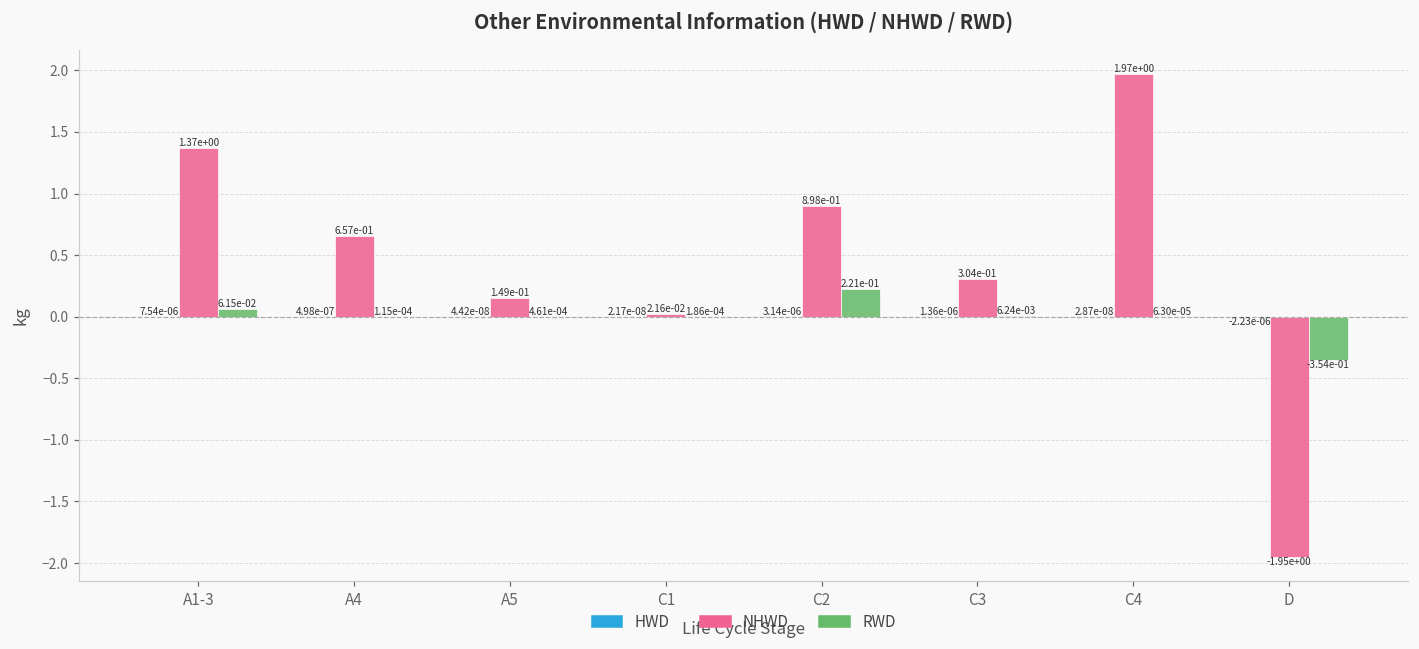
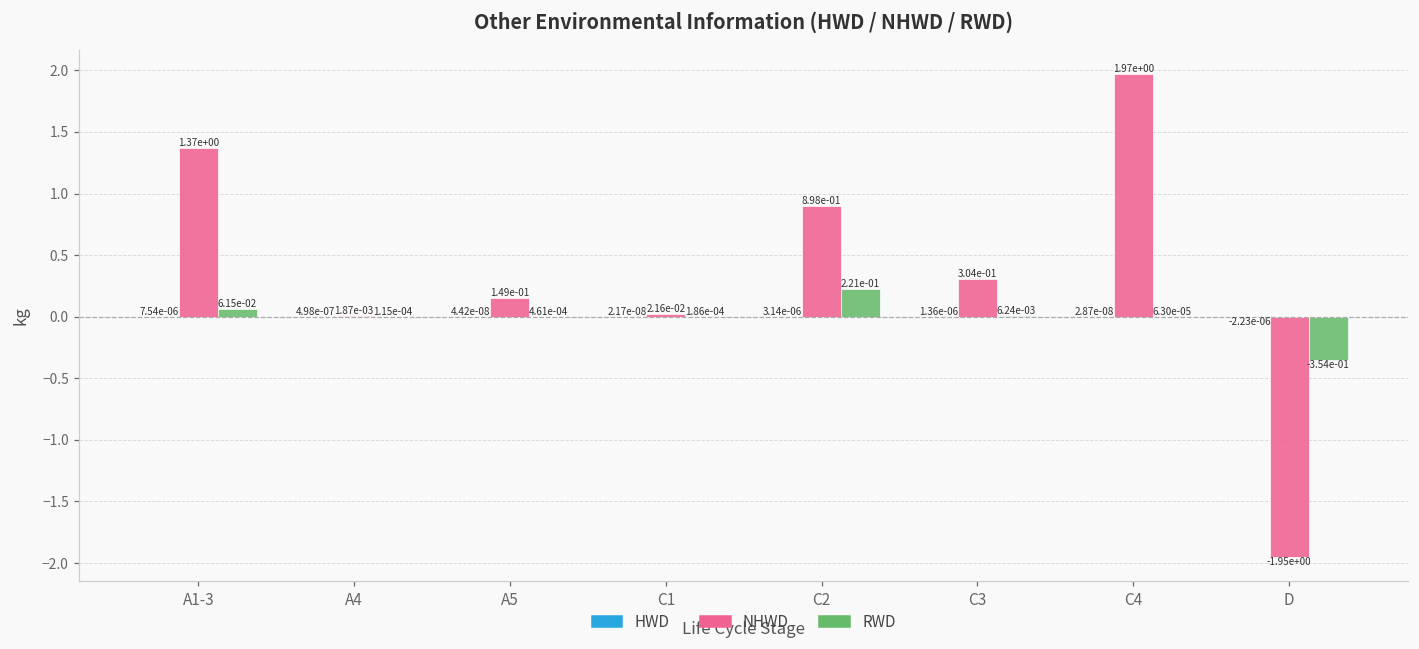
NHWD, A4: 6.57e-01 -> 1.87e-03
